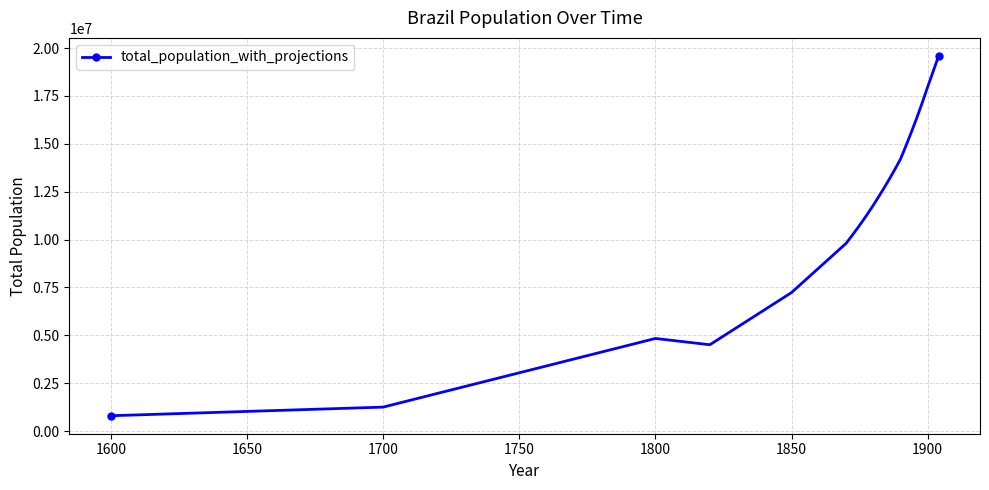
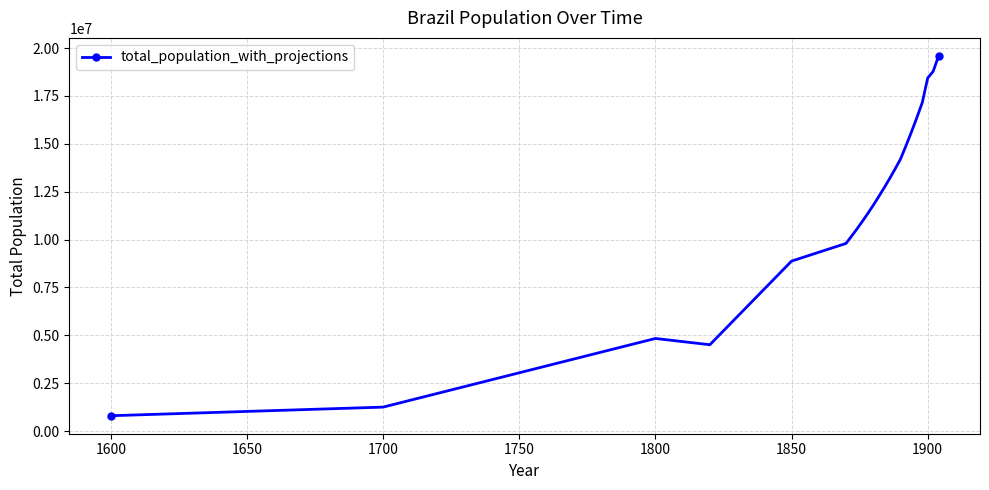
1850: 7200000 -> 8900000
1900: 18000000 -> 18400000
